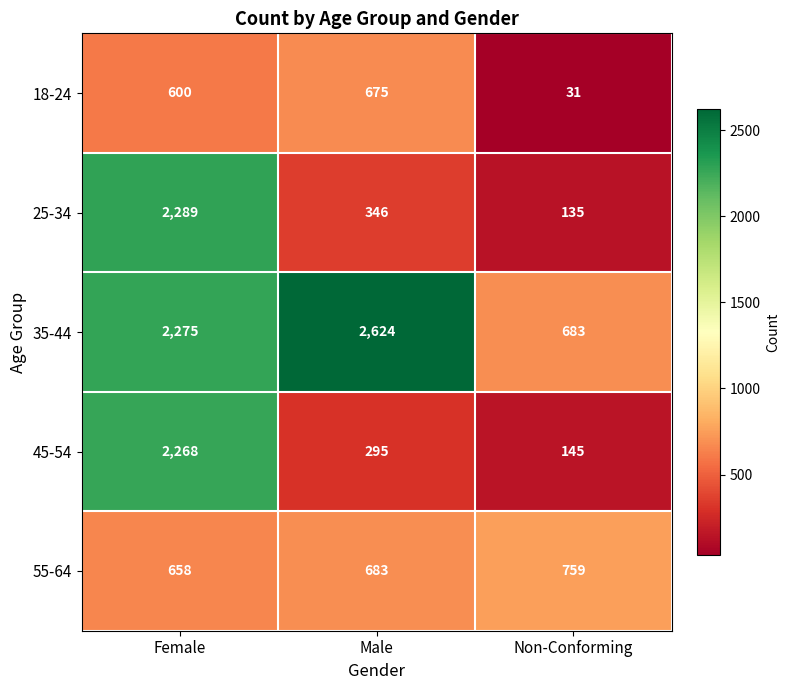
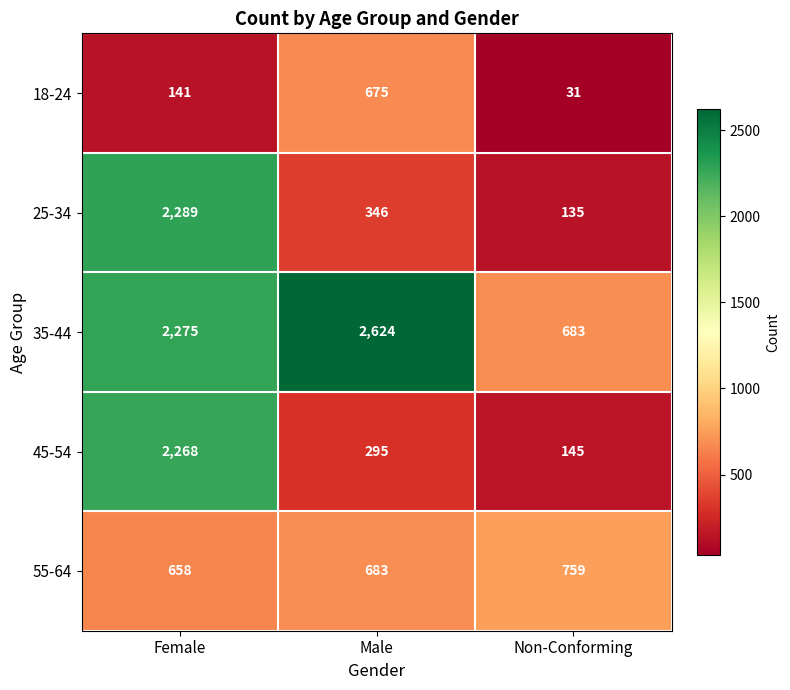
18-24, Female: 600 -> 141
